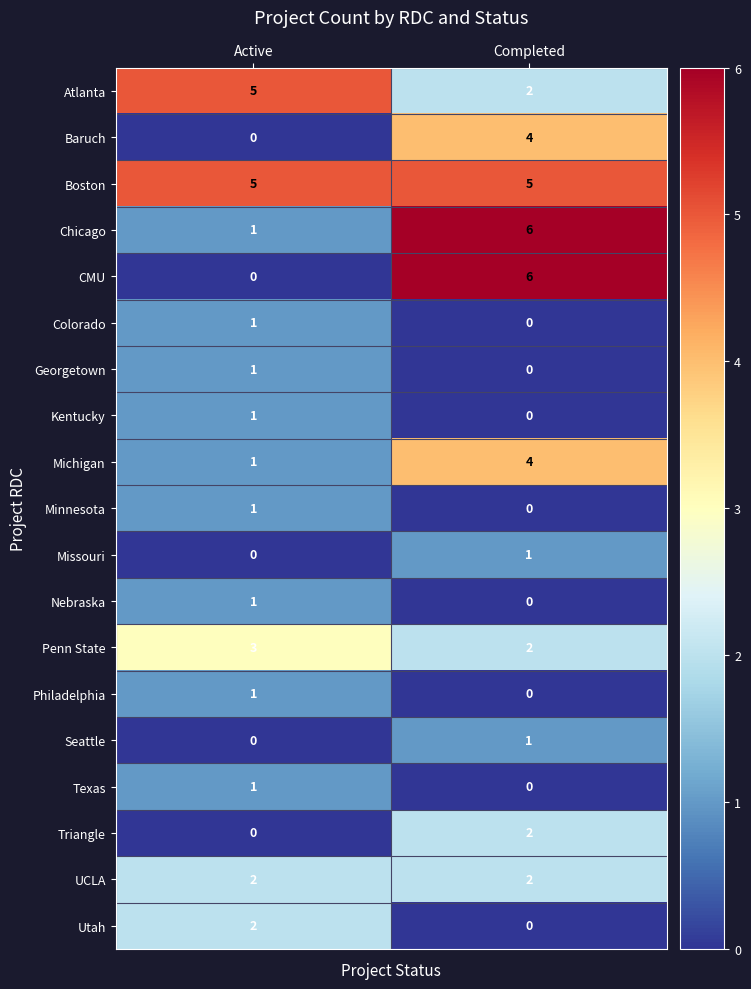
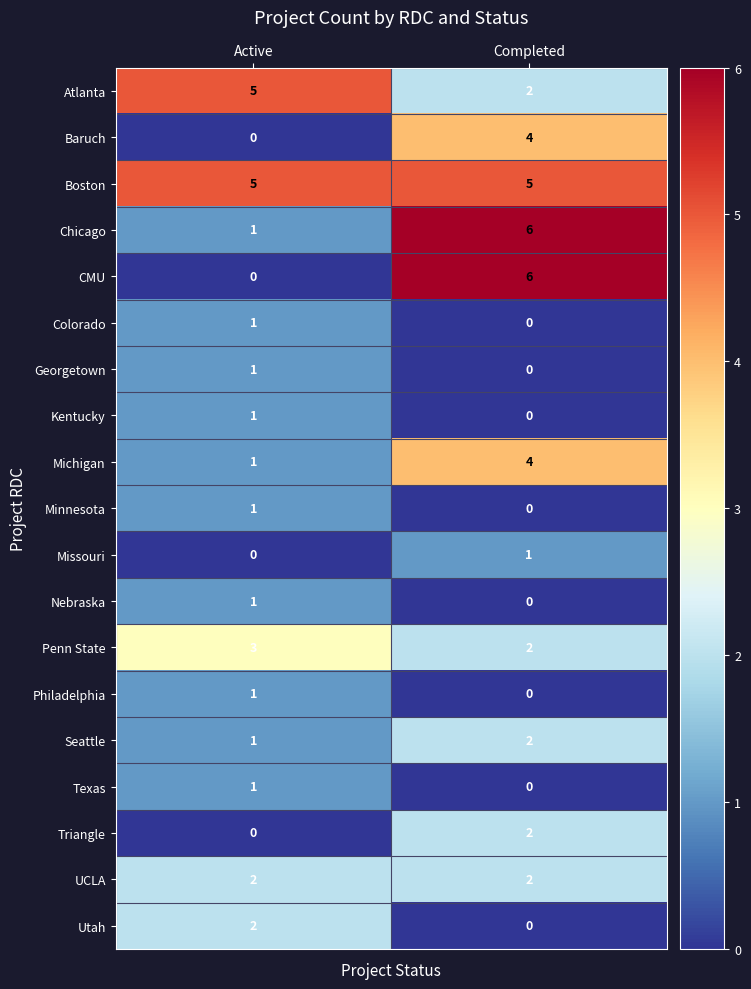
Seattle, Active: 0 -> 1
Seattle, Completed: 1 -> 2
